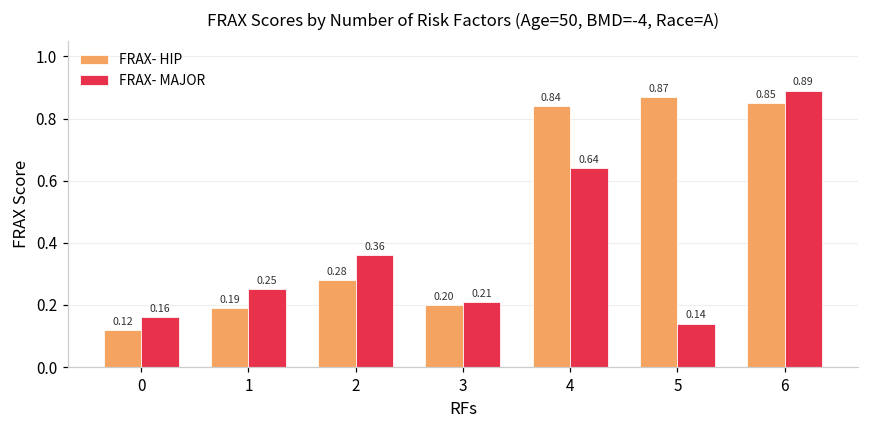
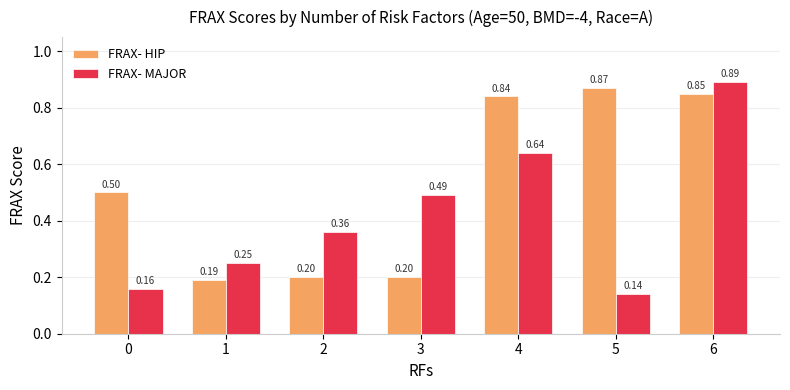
FRAX- HIP, 0: 0.12 -> 0.50
FRAX- HIP, 2: 0.28 -> 0.20
FRAX- MAJOR, 3: 0.21 -> 0.49
